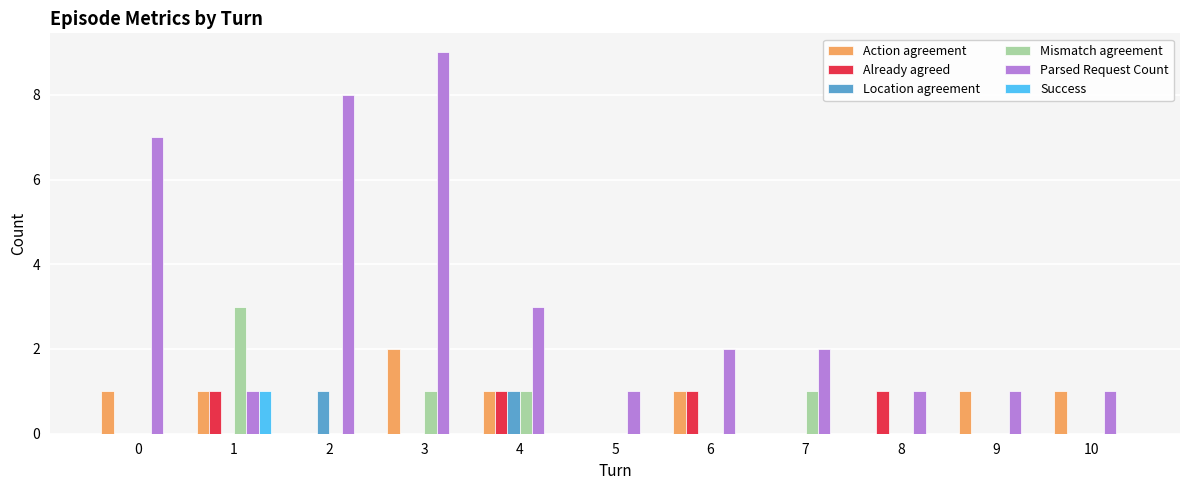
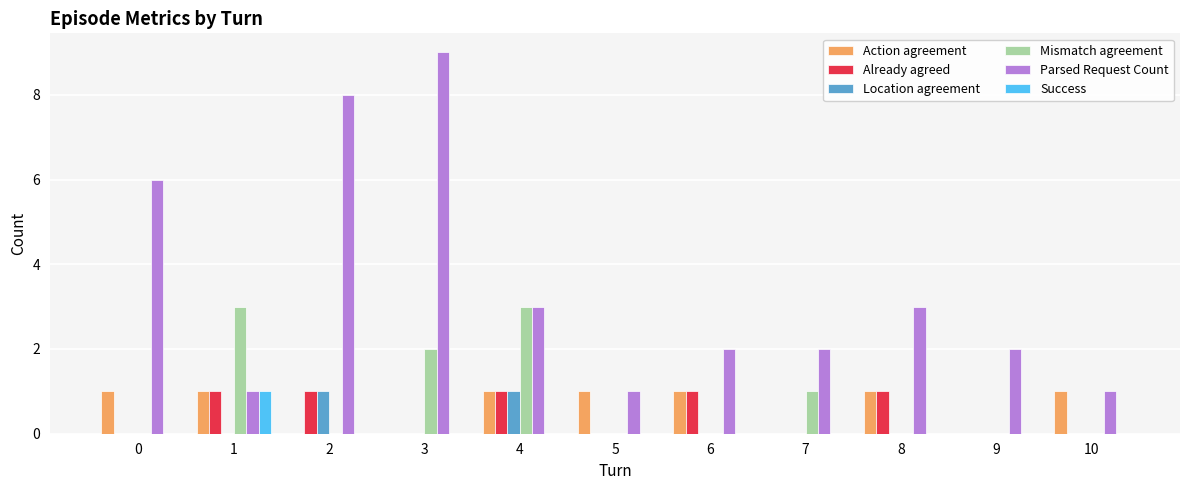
Parsed Request Count, 0: 7 -> 6
Already agreed, 2: 0 -> 1
Action agreement, 3: 2 -> 0
Mismatch agreement, 3: 1 -> 2
Mismatch agreement, 4: 1 -> 3
Action agreement, 5: 0 -> 1
Action agreement, 8: 0 -> 1
Parsed Request Count, 8: 1 -> 3
Action agreement, 9: 1 -> 0
Parsed Request Count, 9: 1 -> 2
